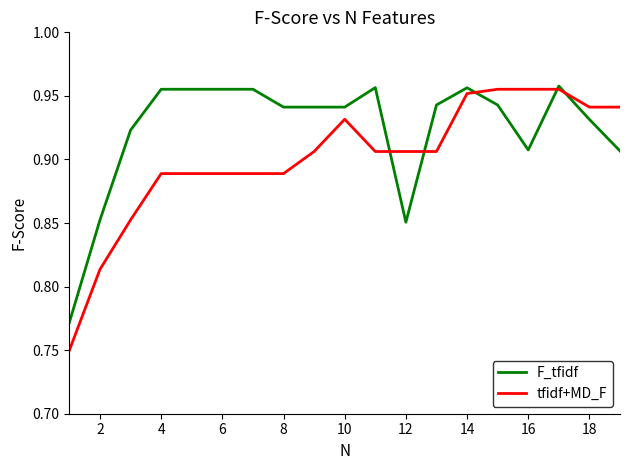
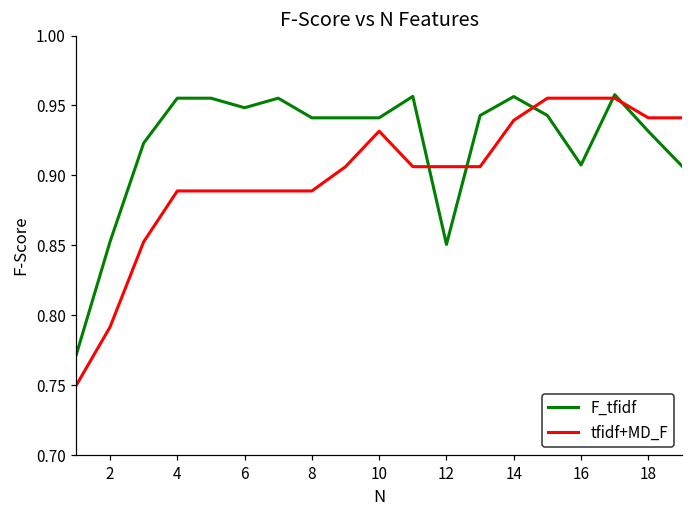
tfidf+MD_F, 2: 0.814 -> 0.792
F_tfidf, 6: 0.955 -> 0.948
tfidf+MD_F, 14: 0.952 -> 0.939
